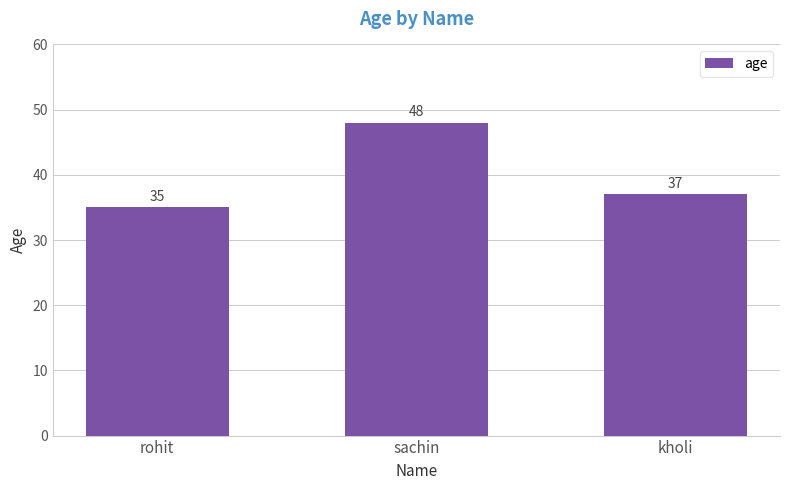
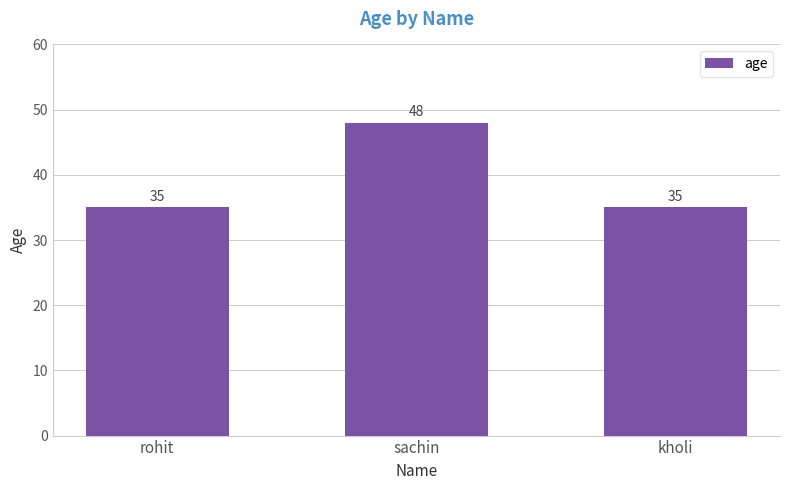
kholi: 37 -> 35
